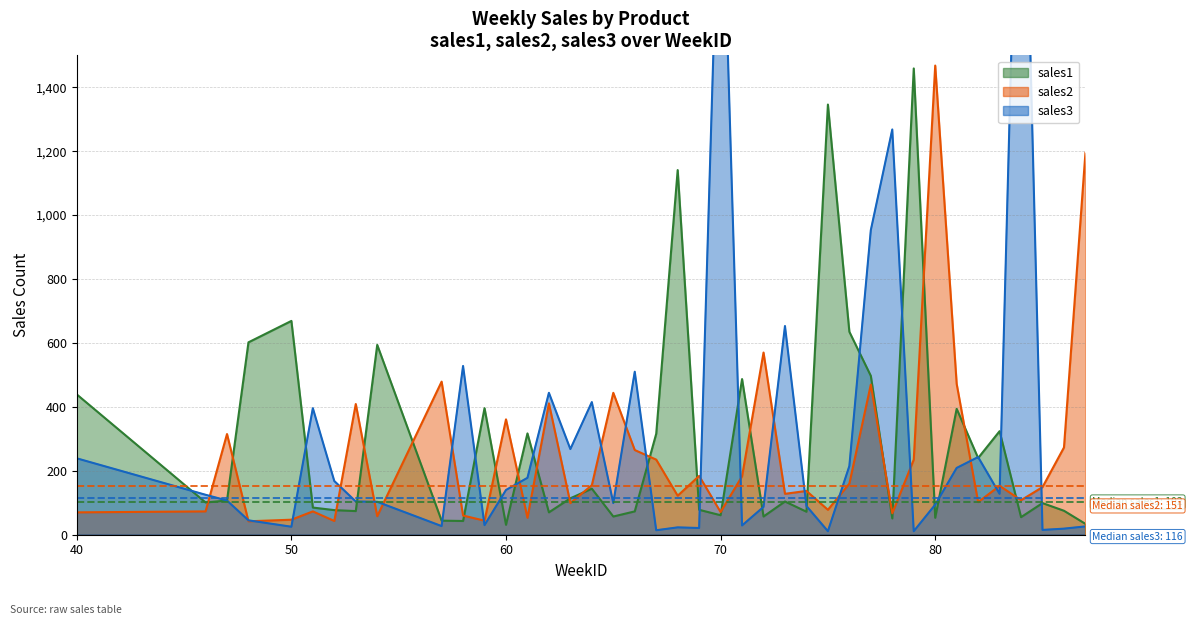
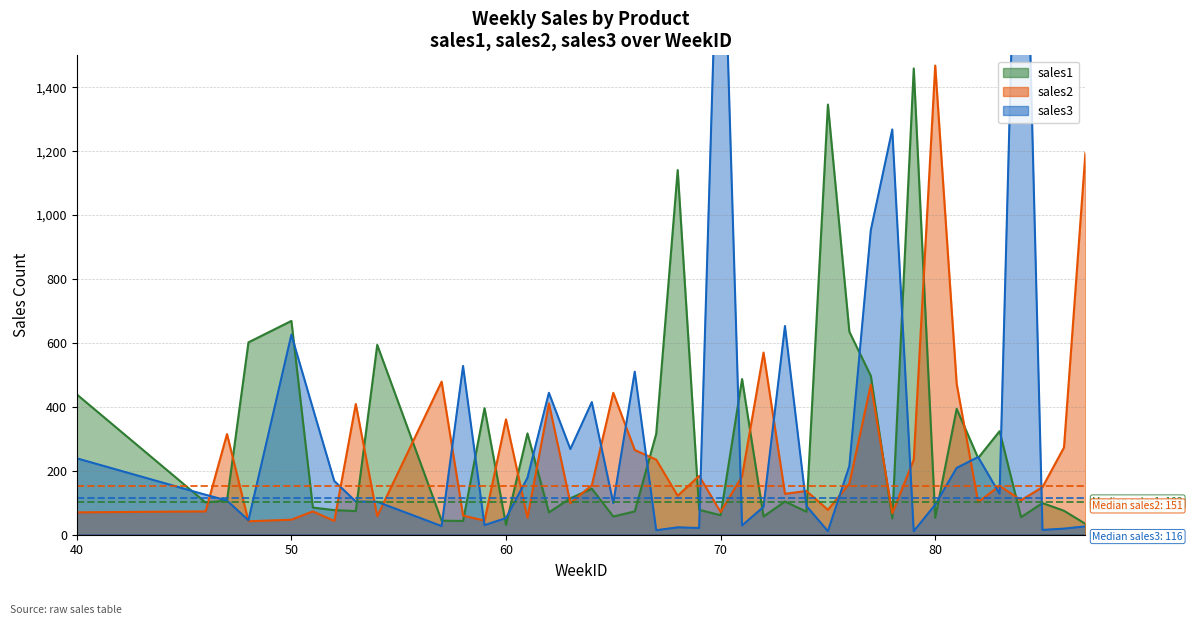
sales3, 50: 30 -> 630
sales3, 60: 140 -> 50
